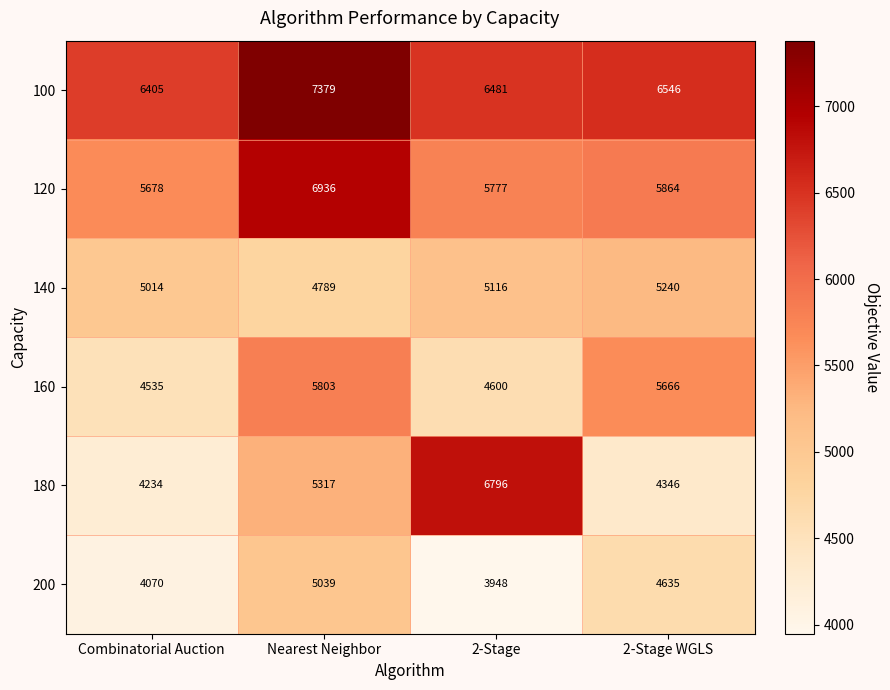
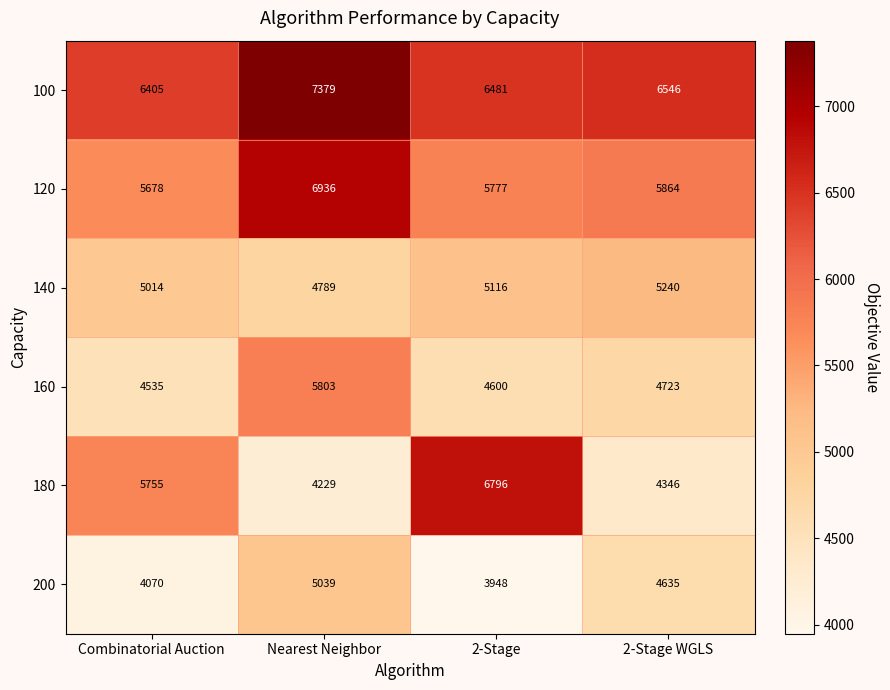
160, 2-Stage WGLS: 5666 -> 4723
180, Combinatorial Auction: 4234 -> 5755
180, Nearest Neighbor: 5317 -> 4229
